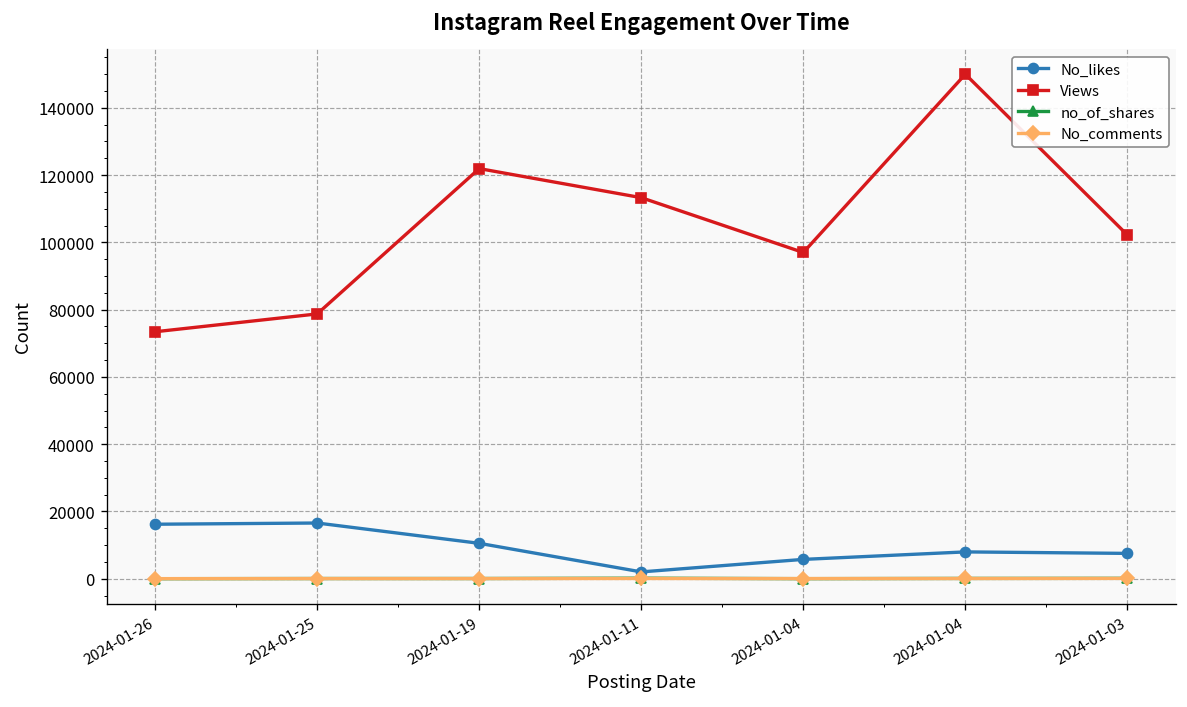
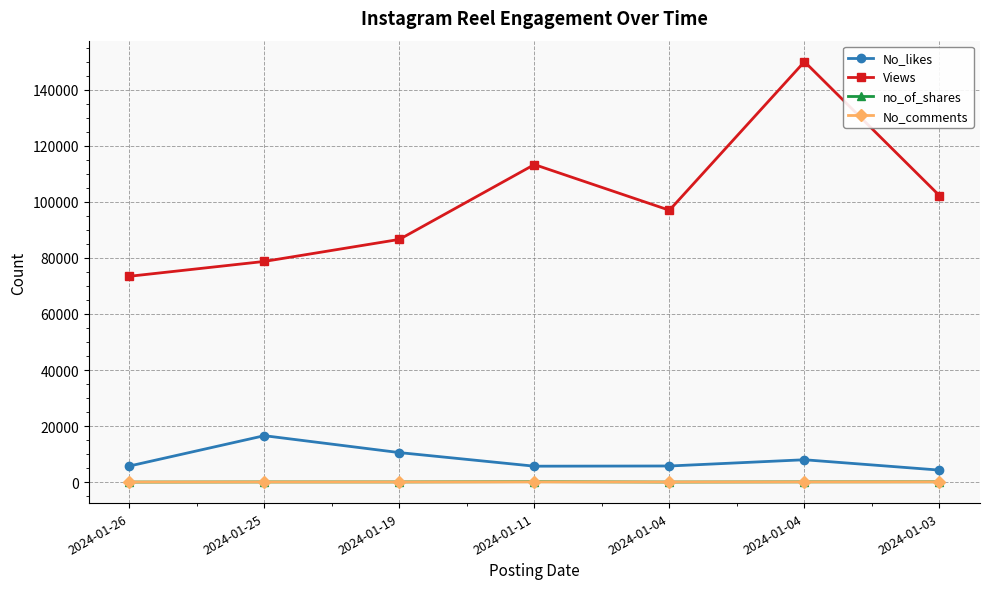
No_likes, 2024-01-26: 16000 -> 6000
Views, 2024-01-19: 122000 -> 87000
No_likes, 2024-01-11: 2000 -> 6000
No_likes, 2024-01-03: 8000 -> 4000
